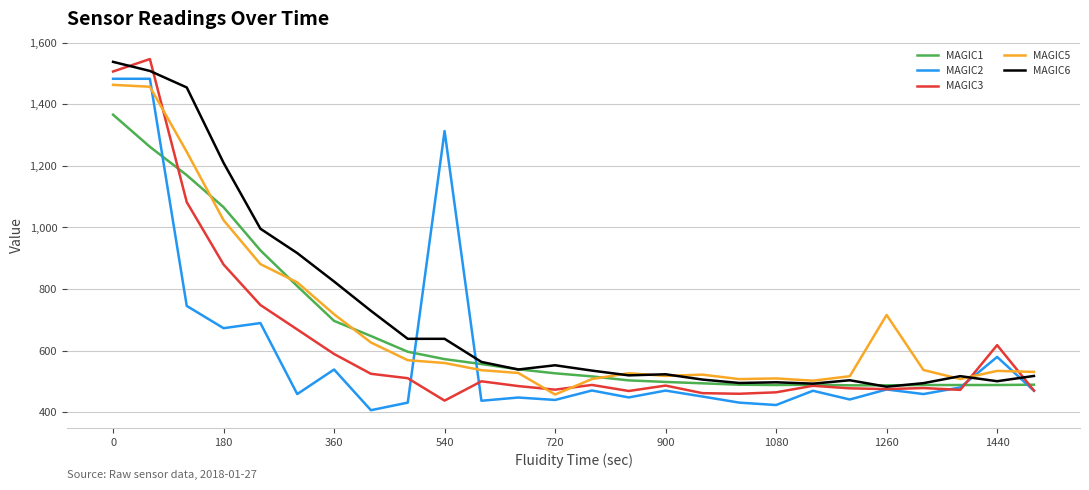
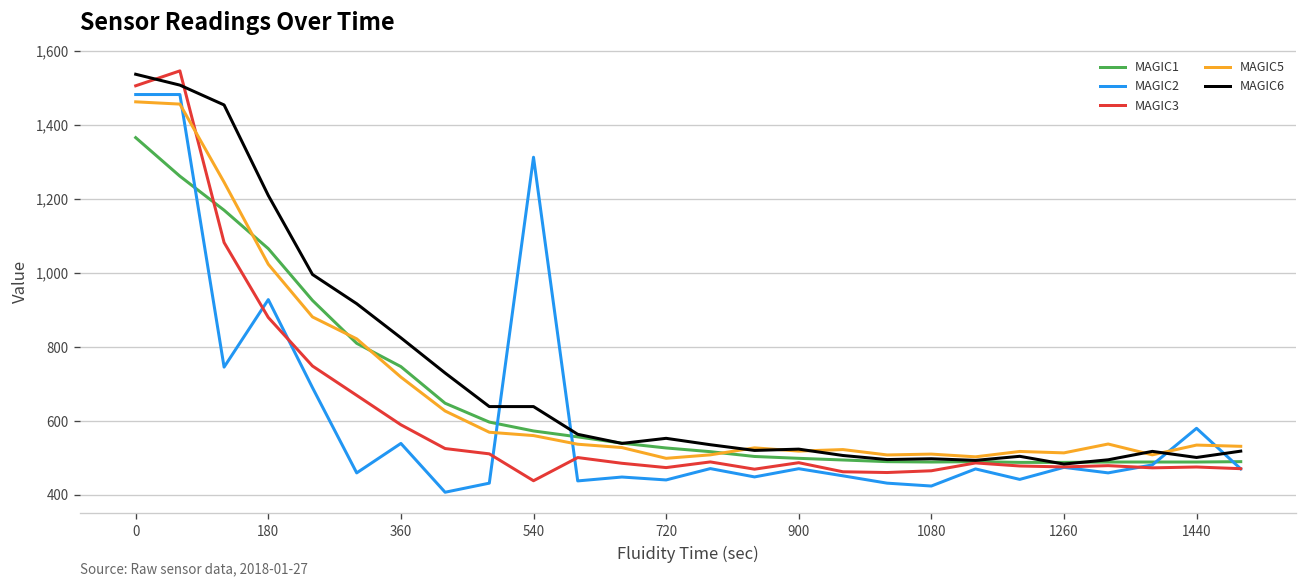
MAGIC2, 180: 670 -> 930
MAGIC1, 360: 700 -> 750
MAGIC5, 720: 460 -> 500
MAGIC5, 1260: 720 -> 510
MAGIC3, 1440: 620 -> 480
